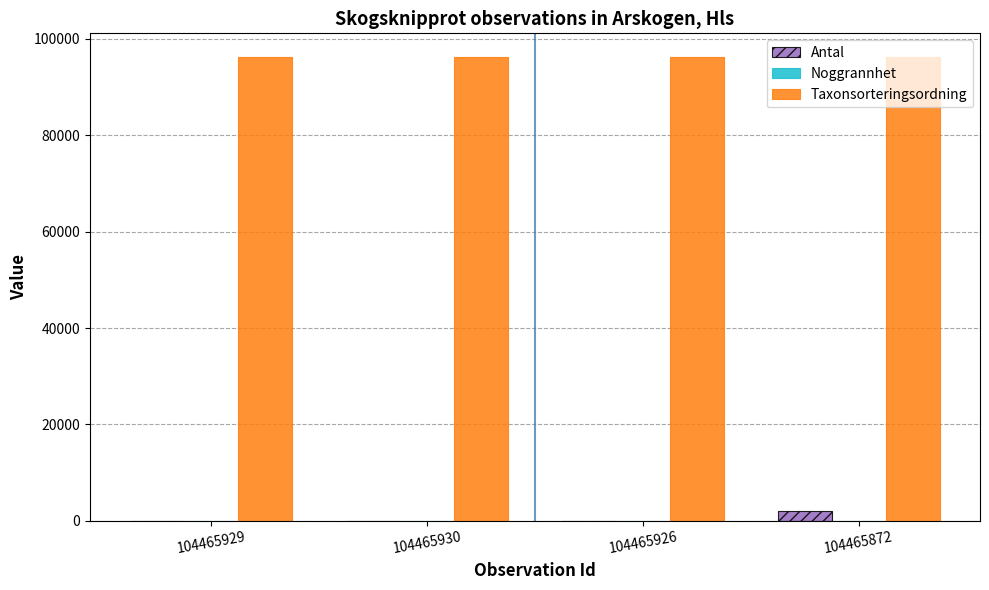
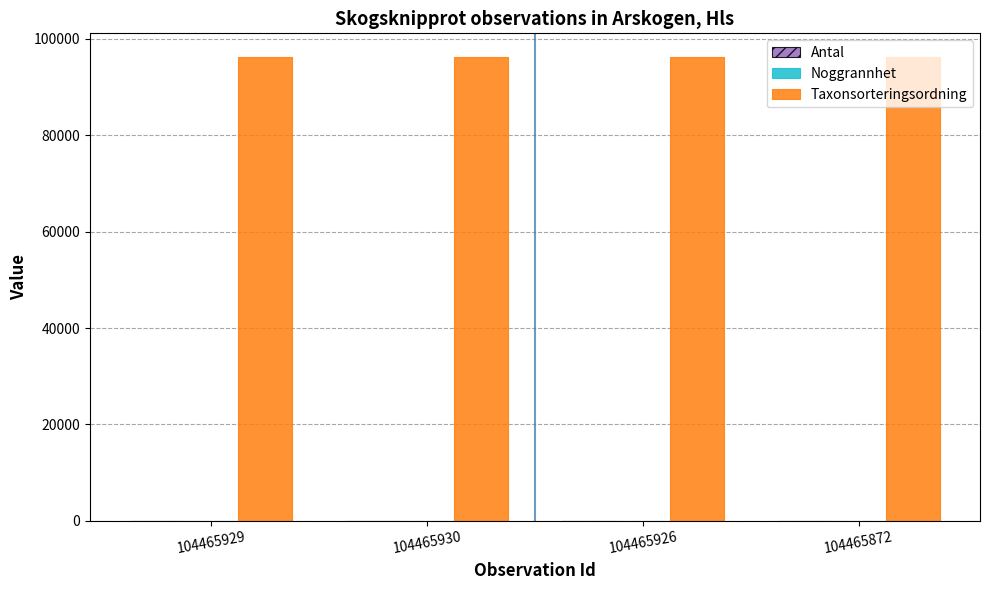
Antal, 104465872: 2000 -> 0
